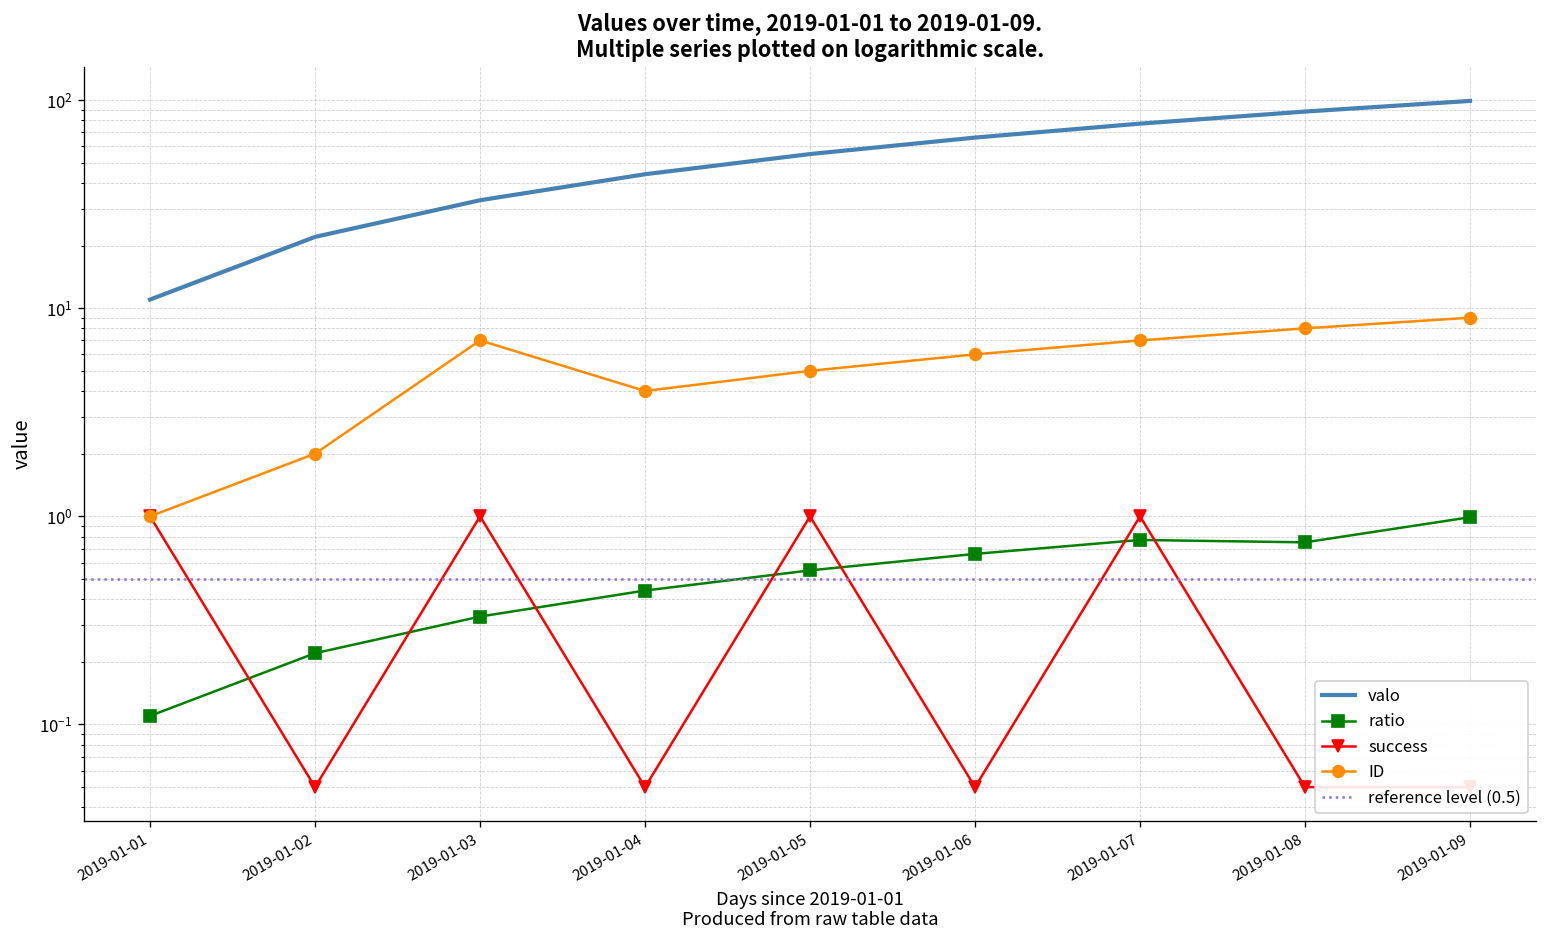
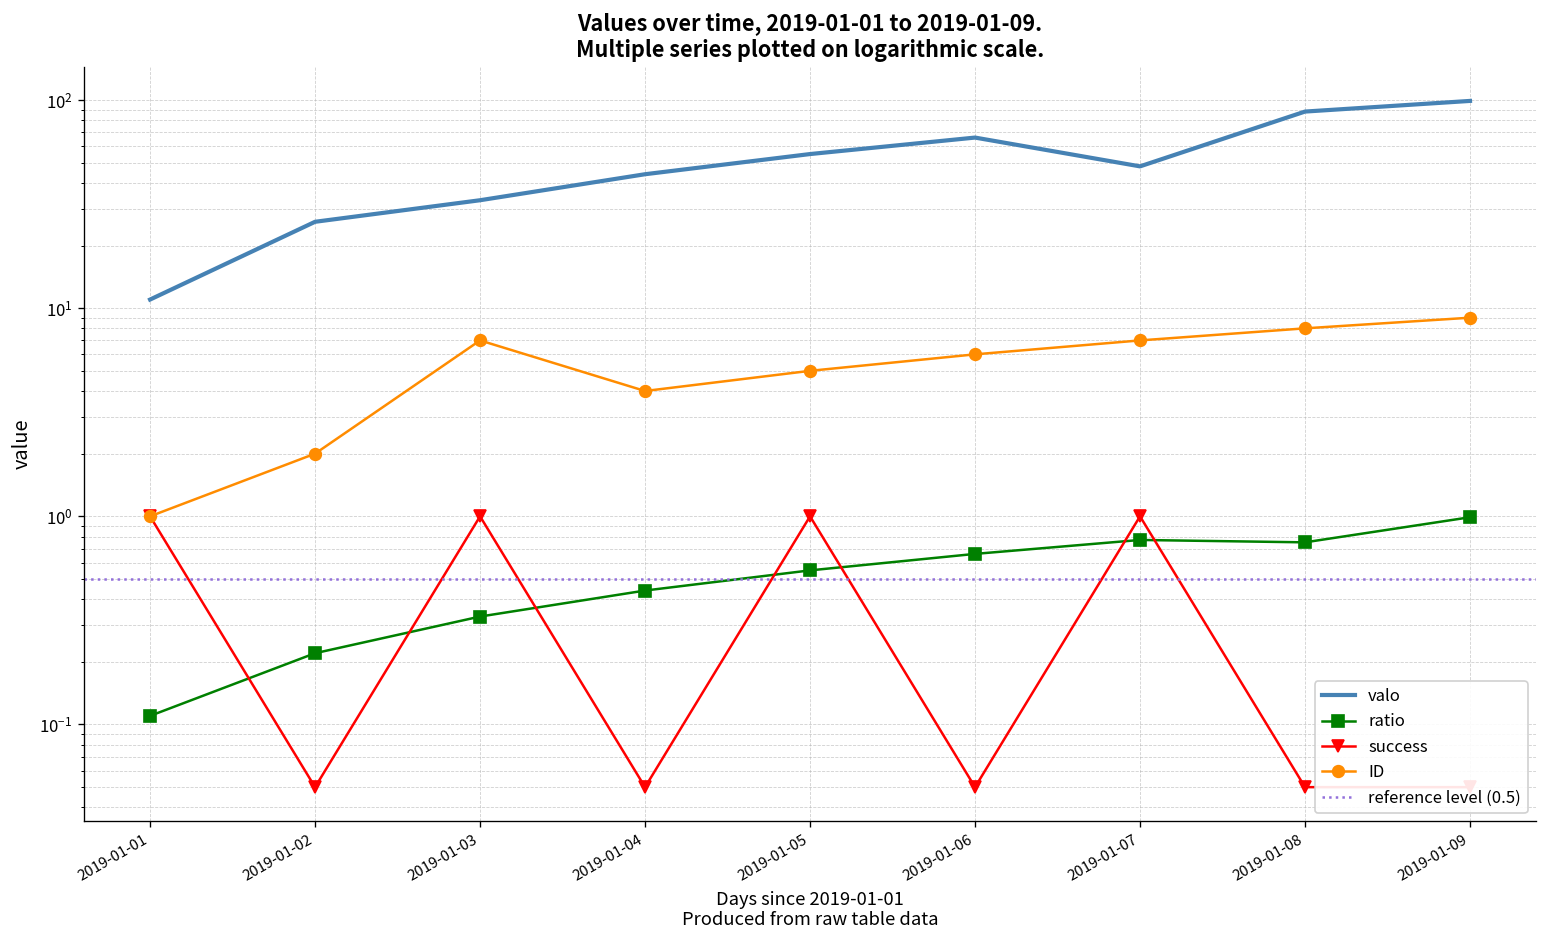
valo, 2019-01-02: 22 -> 26
valo, 2019-01-07: 80 -> 48
